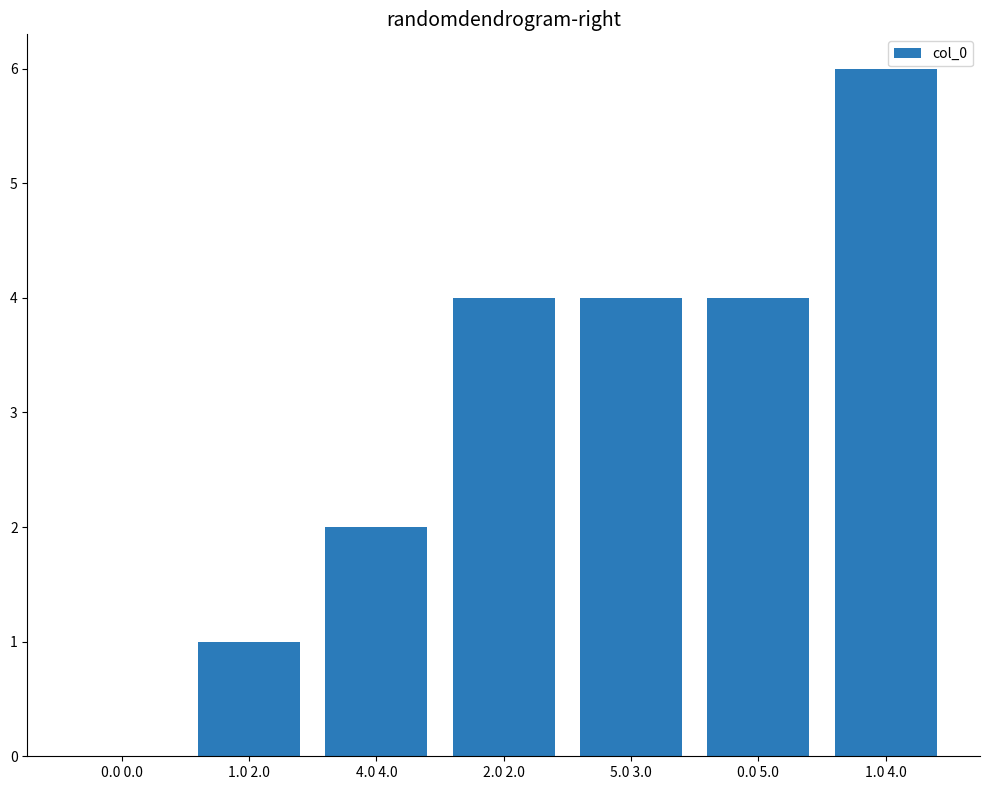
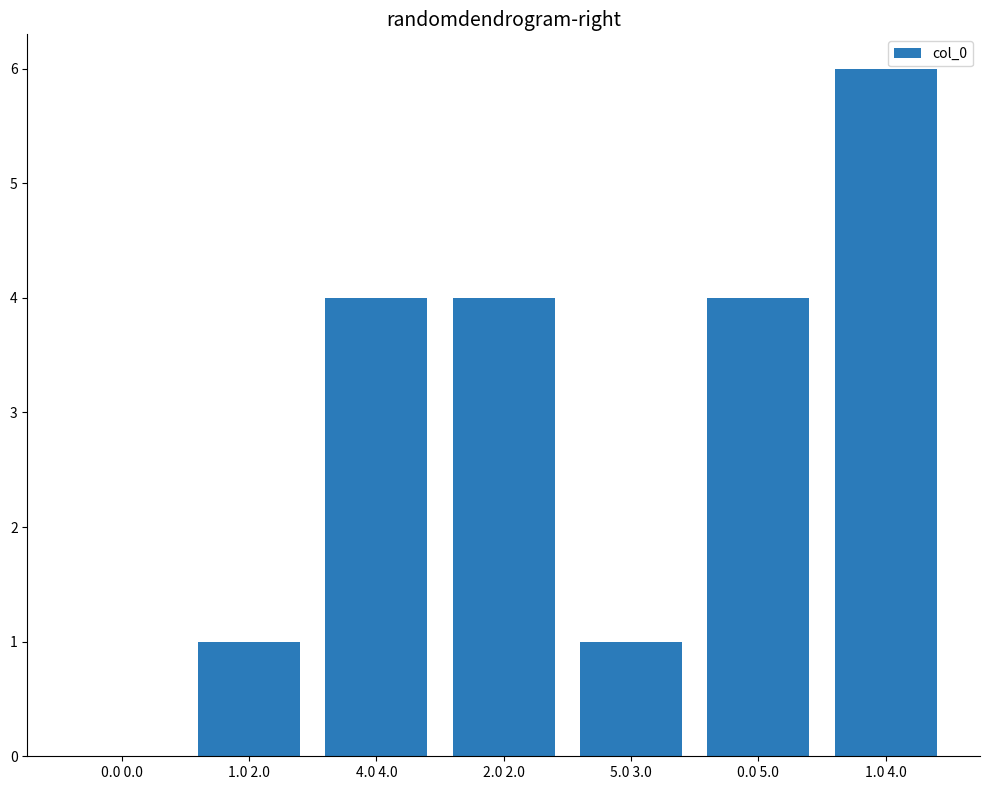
4.0 4.0: 2 -> 4
5.0 3.0: 4 -> 1
